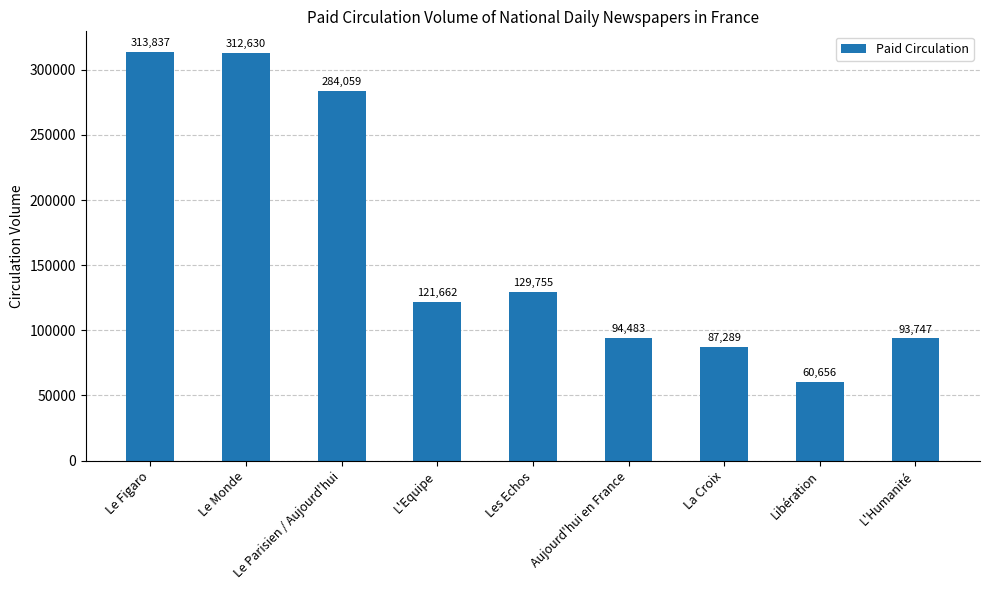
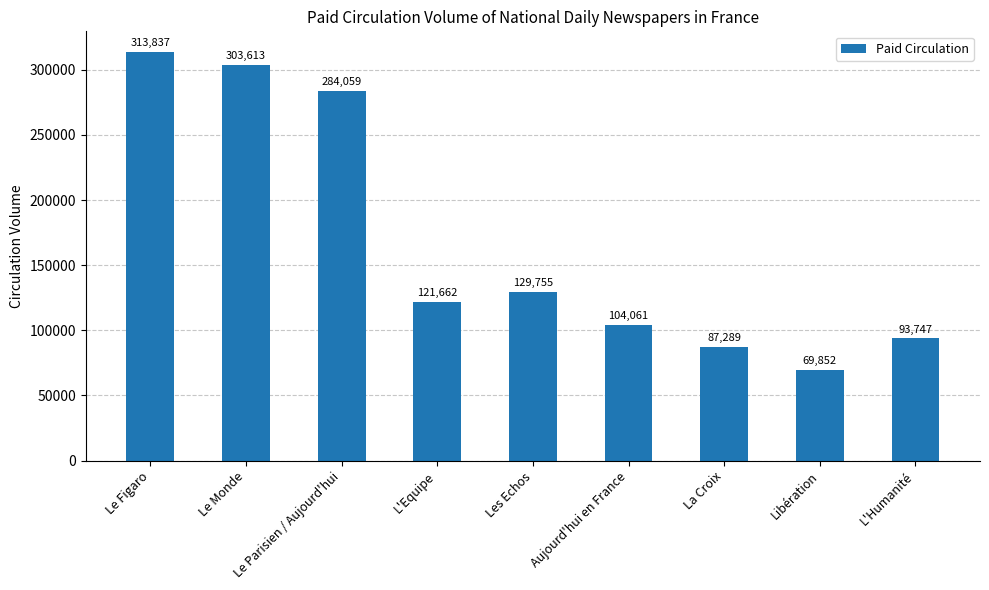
Le Monde: 312,630 -> 303,613
Aujourd'hui en France: 94,483 -> 104,061
Libération: 60,656 -> 69,852
